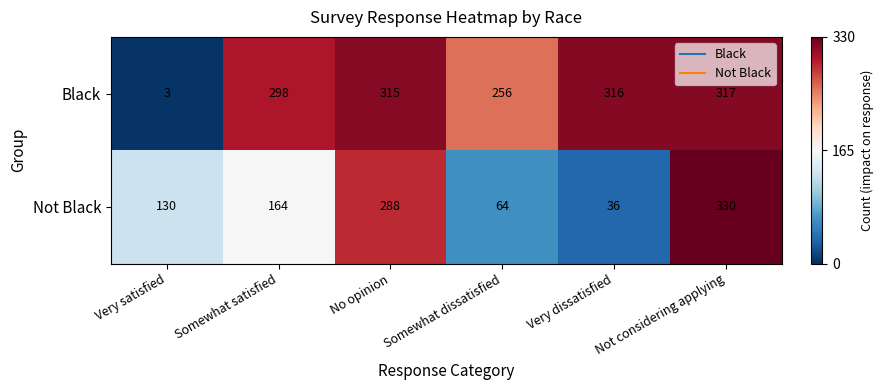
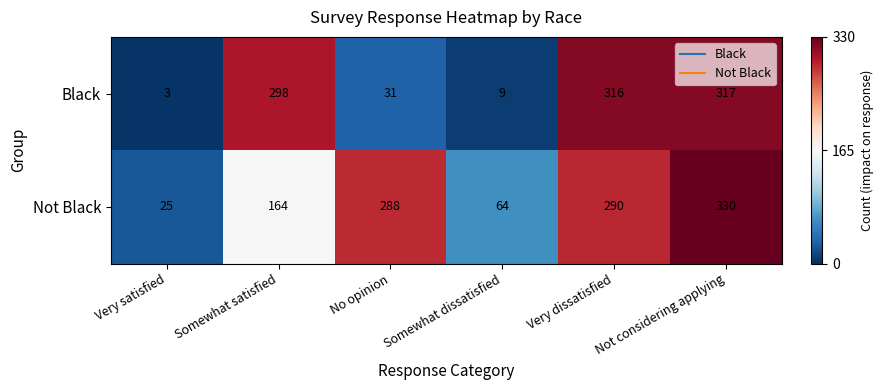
Black, No opinion: 315 -> 31
Black, Somewhat dissatisfied: 256 -> 9
Not Black, Very satisfied: 130 -> 25
Not Black, Very dissatisfied: 36 -> 290
